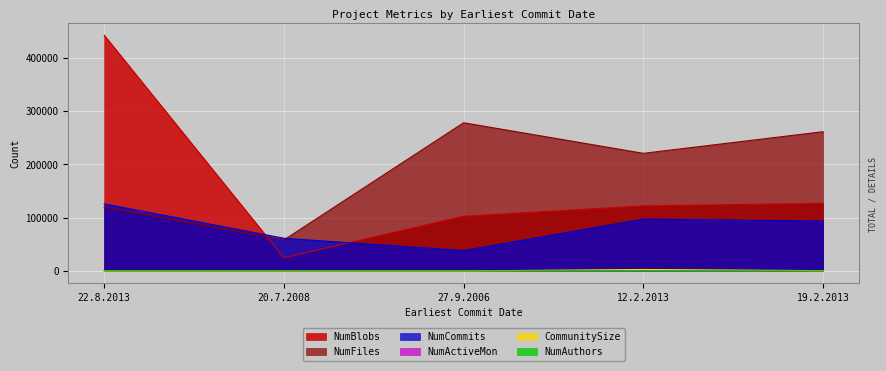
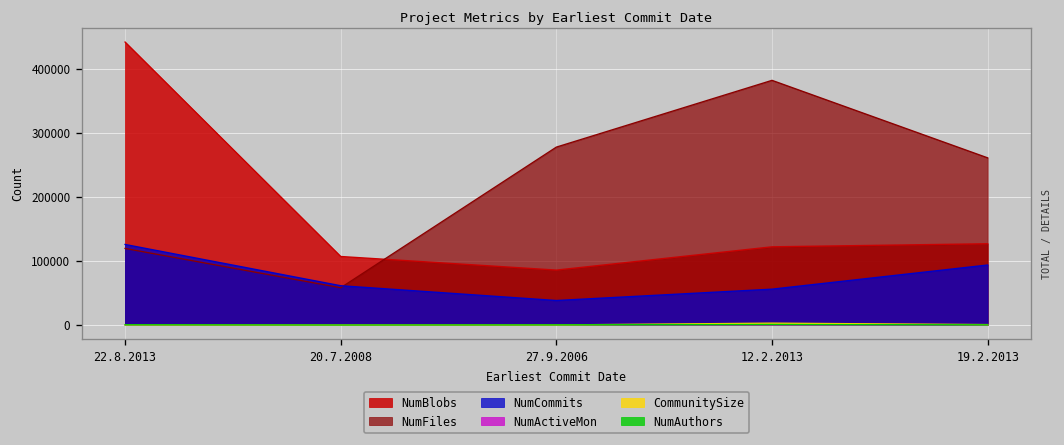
NumBlobs, 20.7.2008: 20000 -> 110000
NumBlobs, 27.9.2006: 100000 -> 90000
NumFiles, 12.2.2013: 220000 -> 380000
NumCommits, 12.2.2013: 100000 -> 60000
